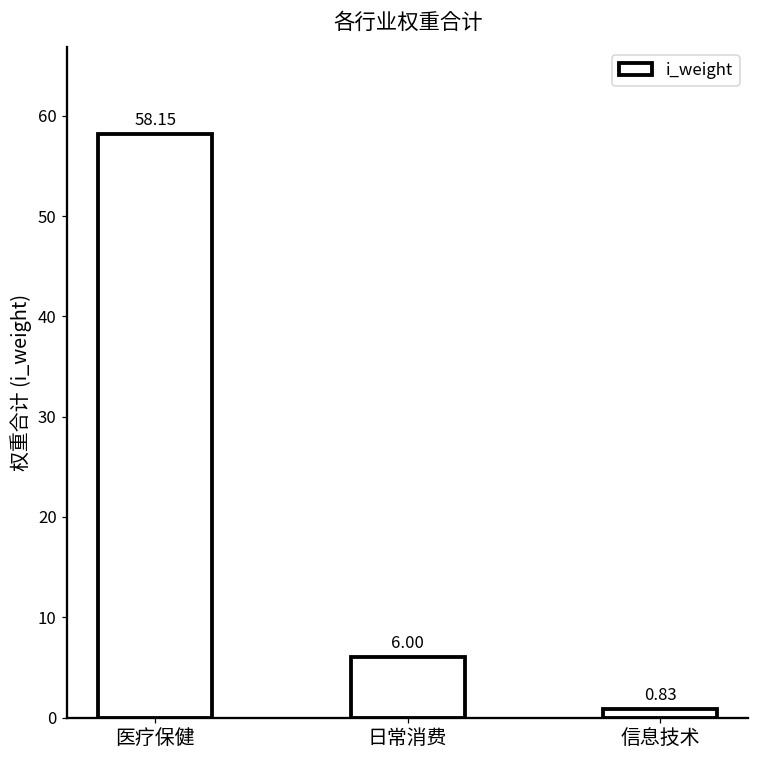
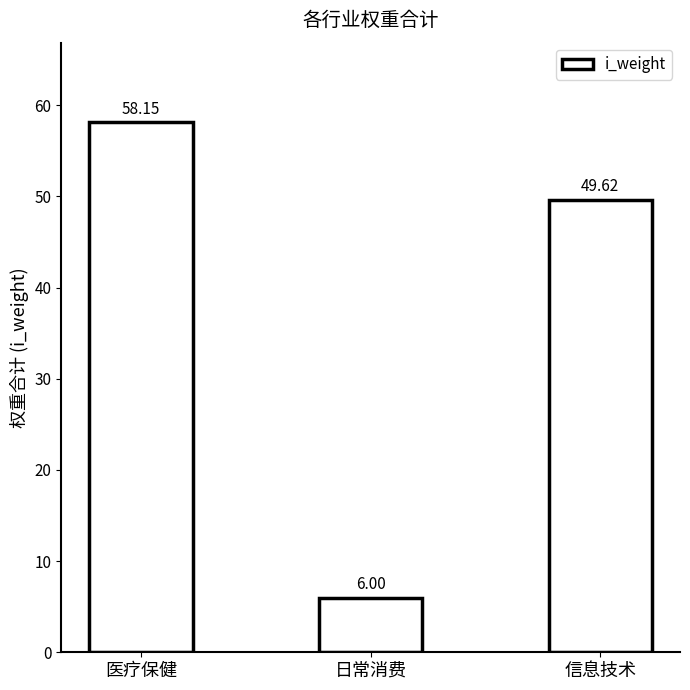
信息技术: 0.83 -> 49.62
